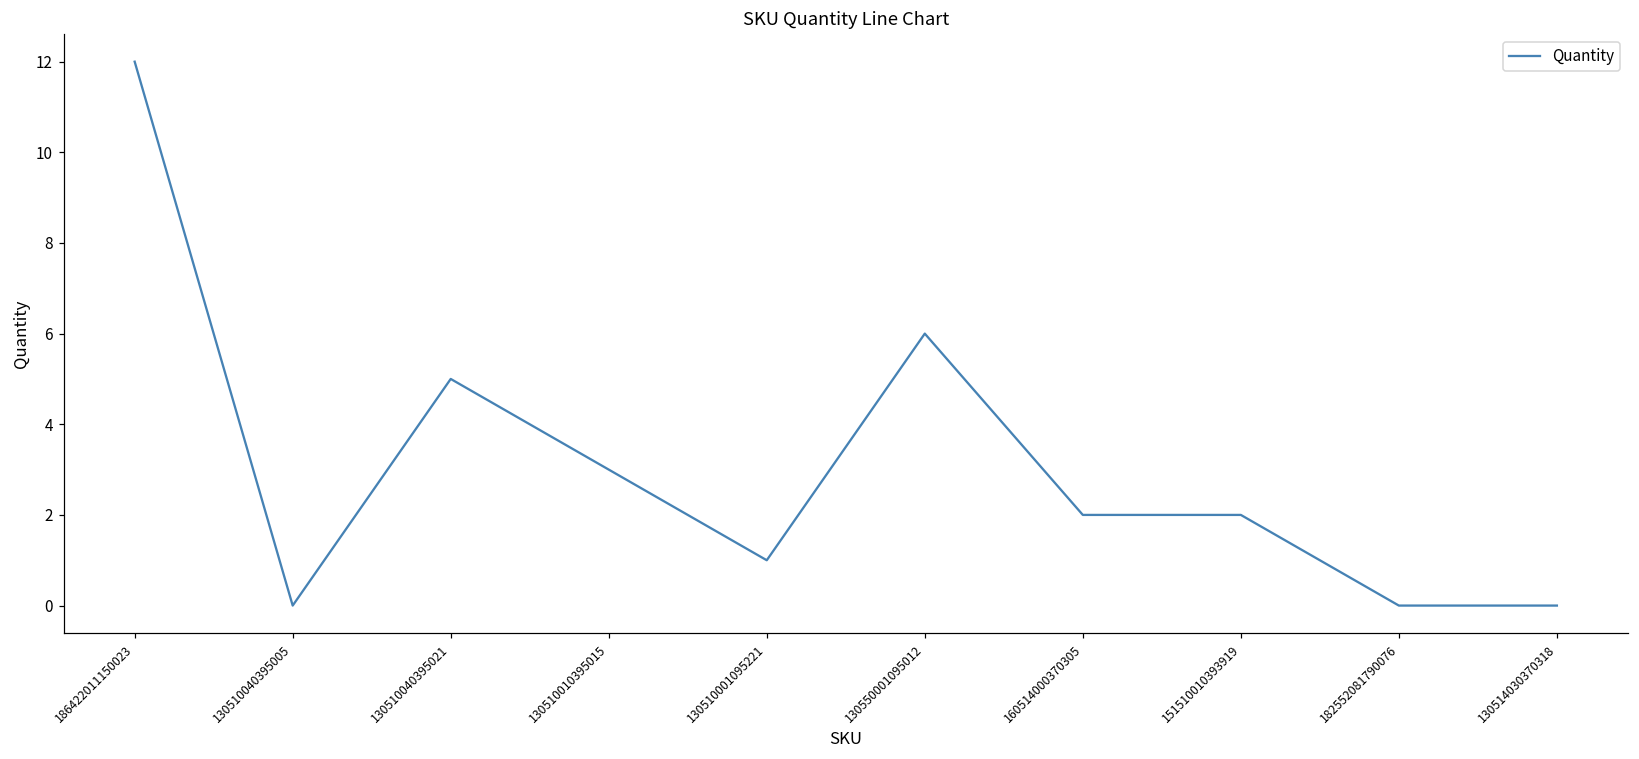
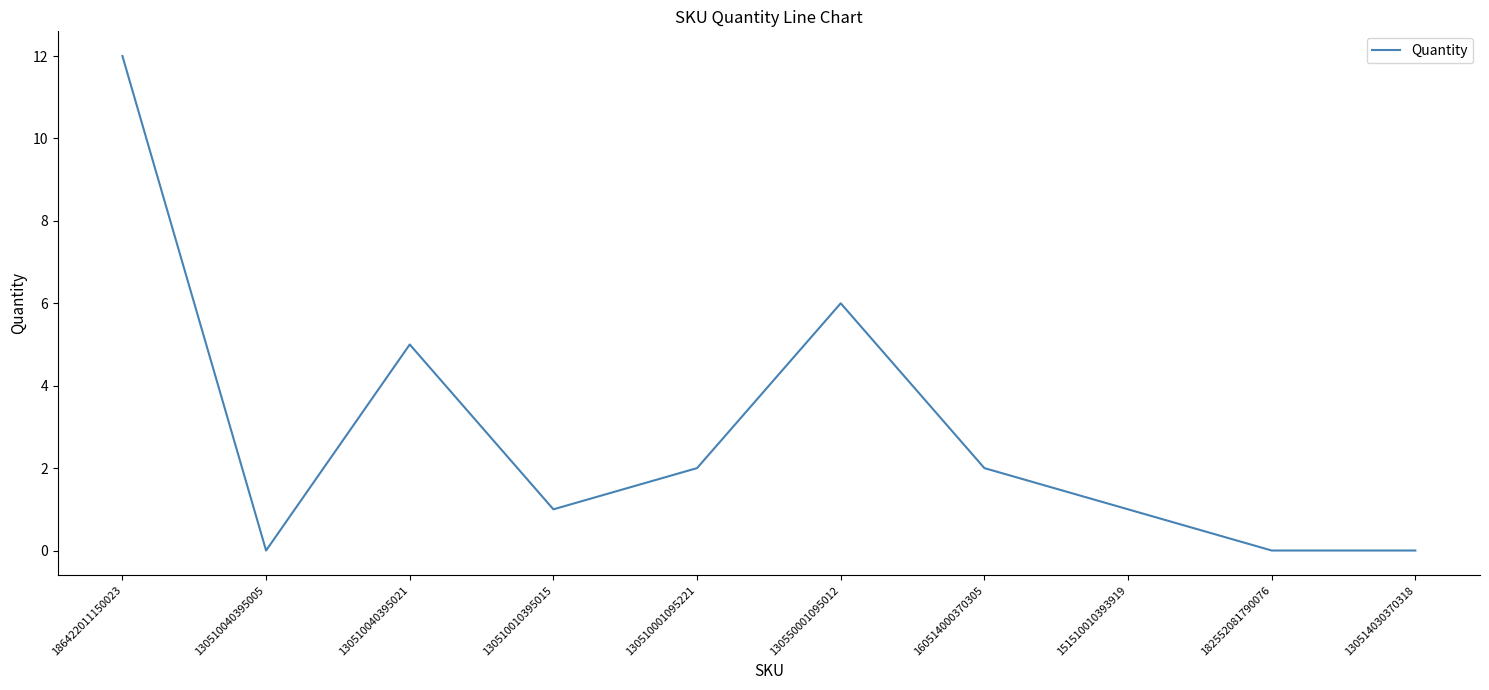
130510010395015: 3 -> 1
130510001095221: 1 -> 2
151510010393919: 2 -> 1
